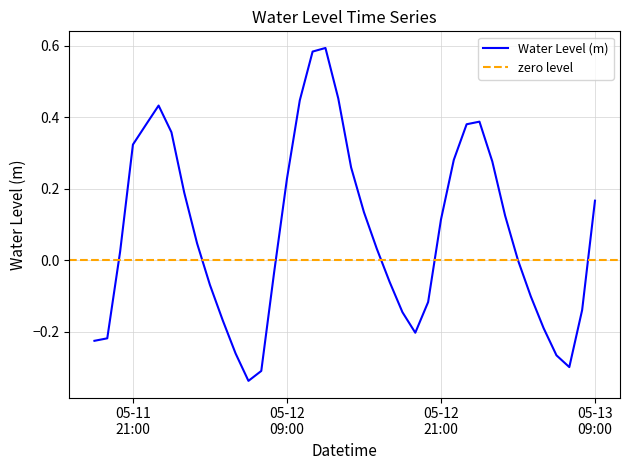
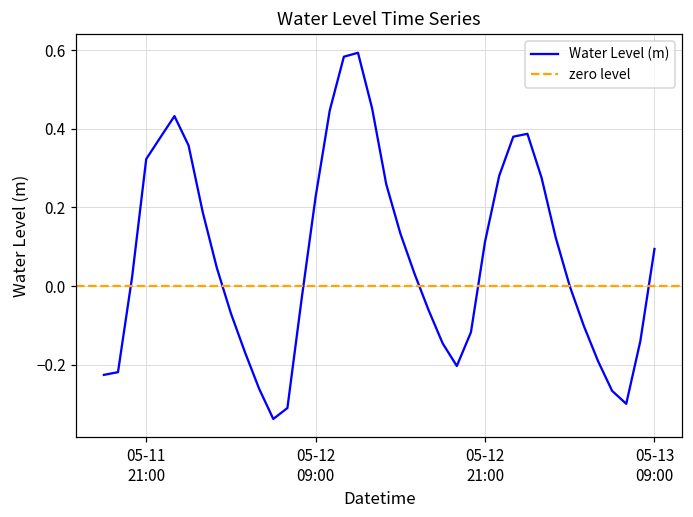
05-13 09:00: 0.17 -> 0.09
